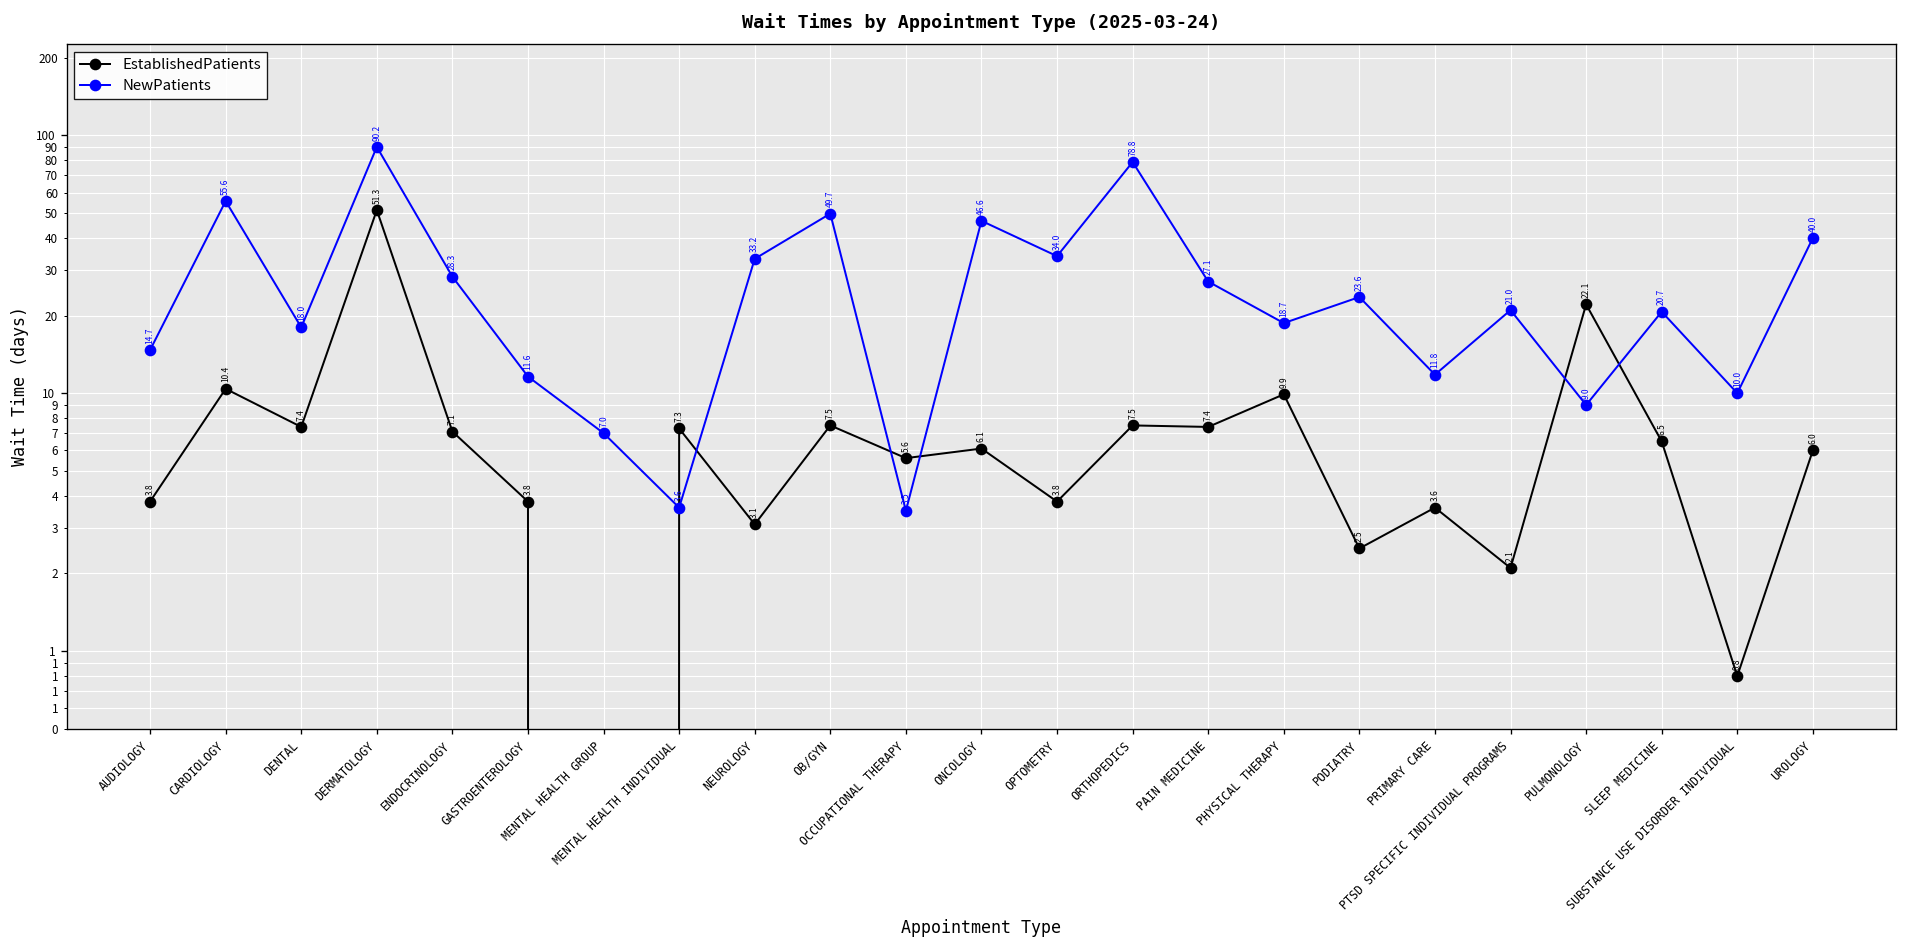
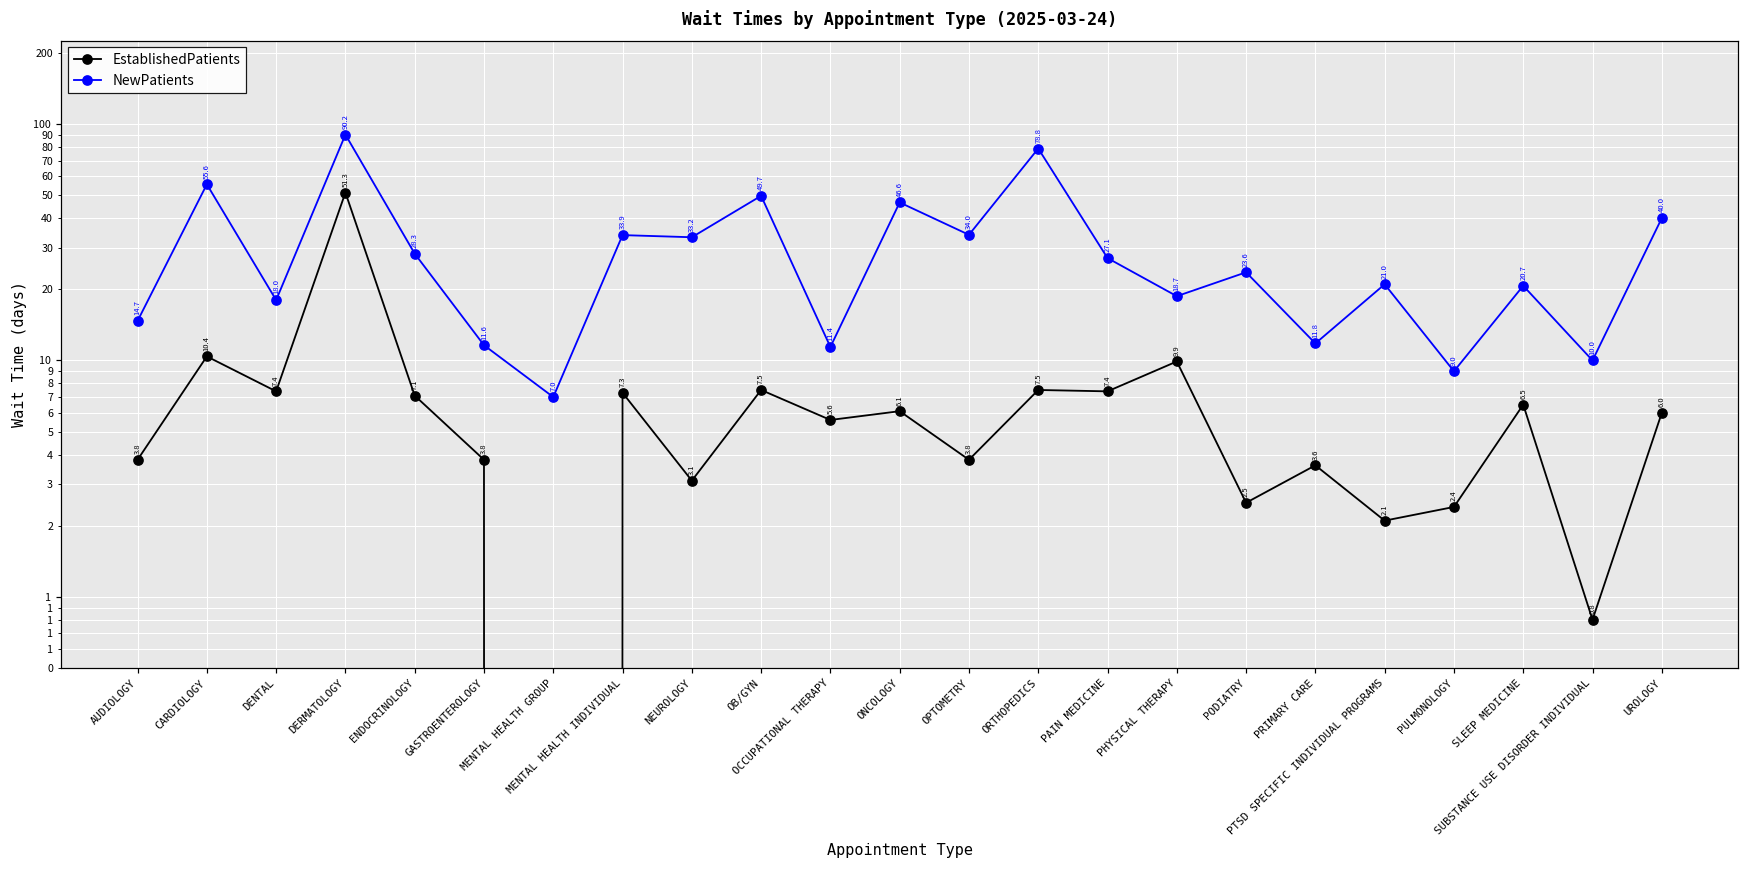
NewPatients, MENTAL HEALTH INDIVIDUAL: 3.6 -> 33.9
NewPatients, OCCUPATIONAL THERAPY: 3.5 -> 11.4
EstablishedPatients, PULMONOLOGY: 22.1 -> 2.4
